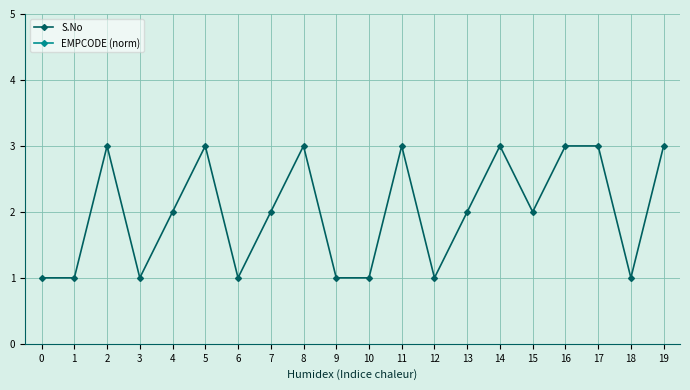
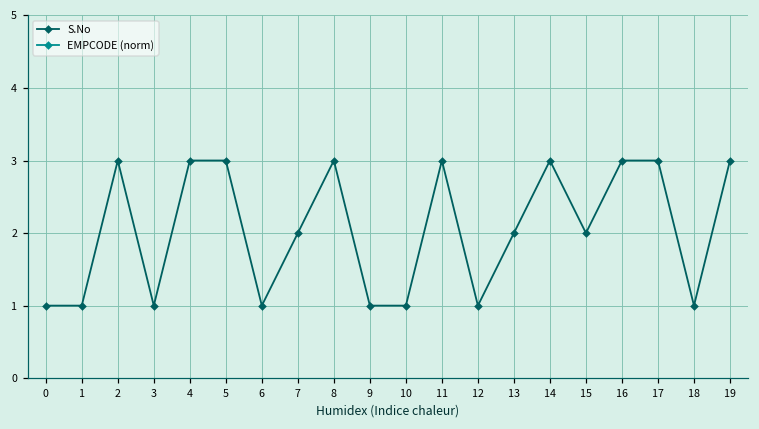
S.No, 4: 2 -> 3
